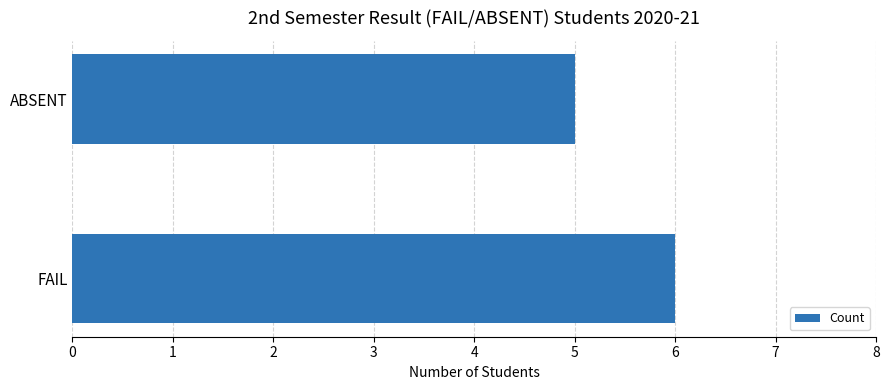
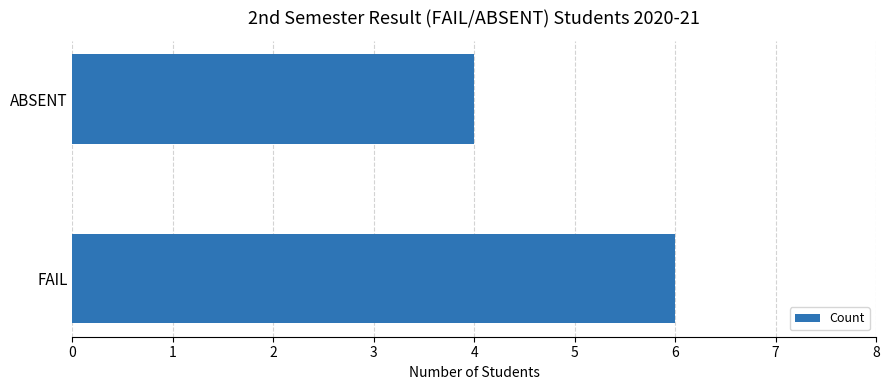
ABSENT: 5 -> 4
